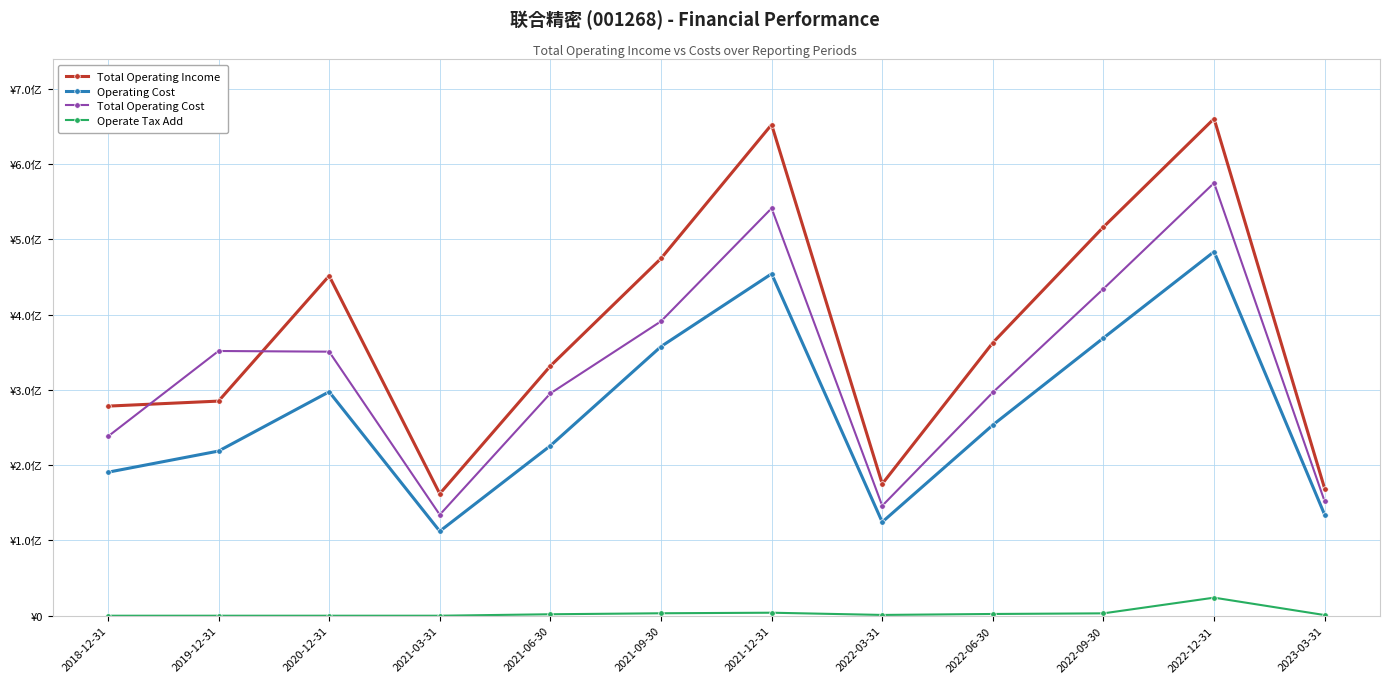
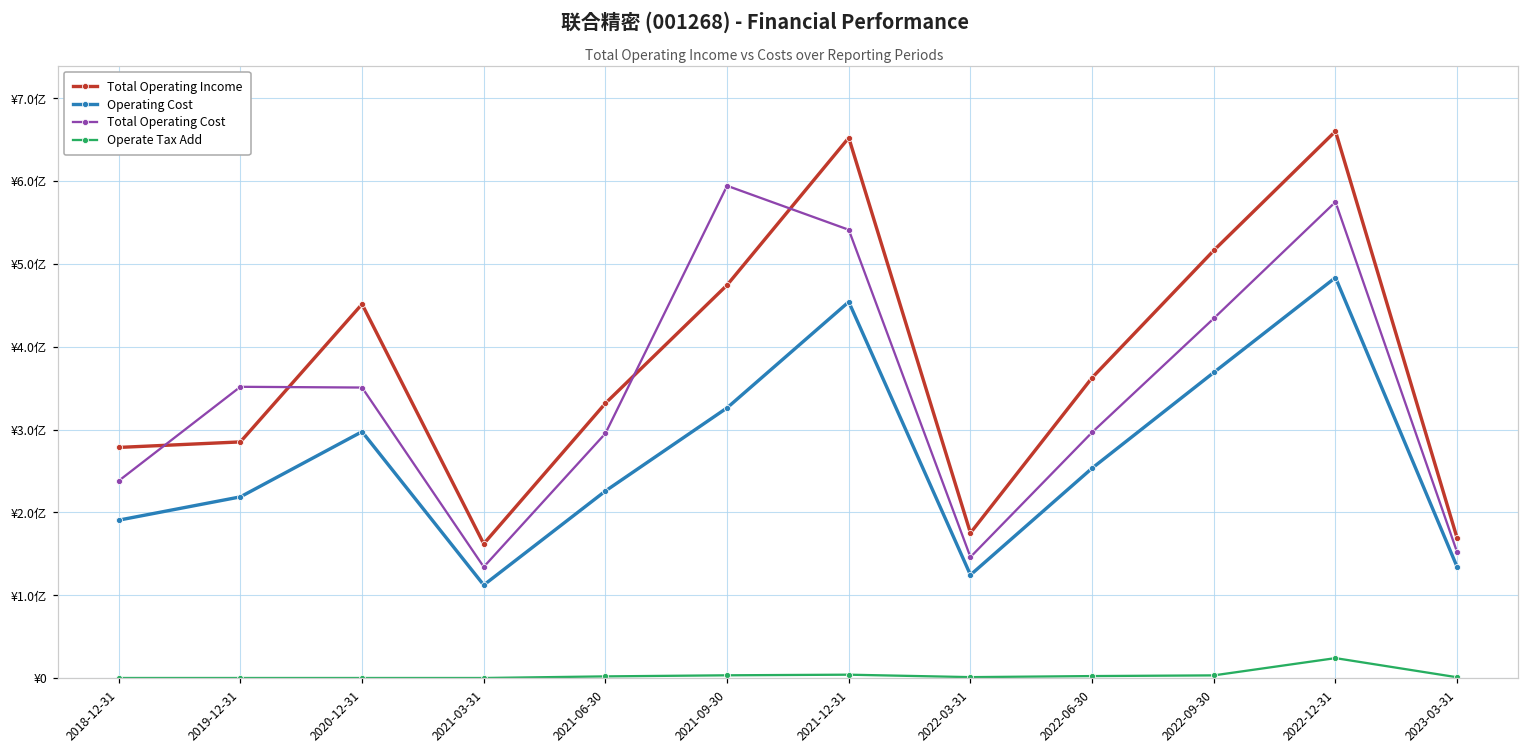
Operating Cost, 2021-09-30: ¥3.6亿 -> ¥3.3亿
Total Operating Cost, 2021-09-30: ¥3.9亿 -> ¥5.9亿
